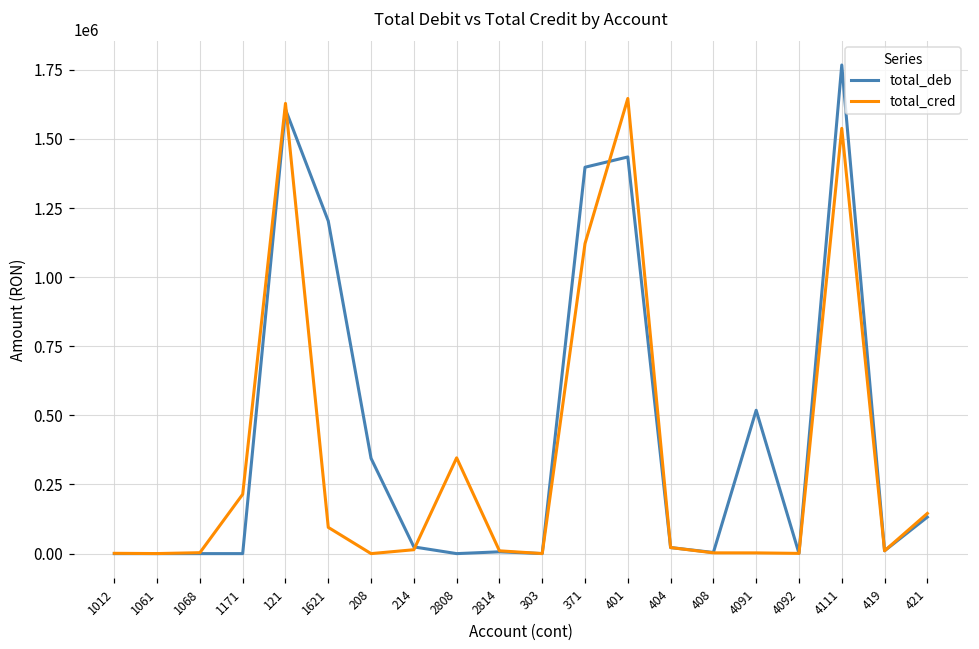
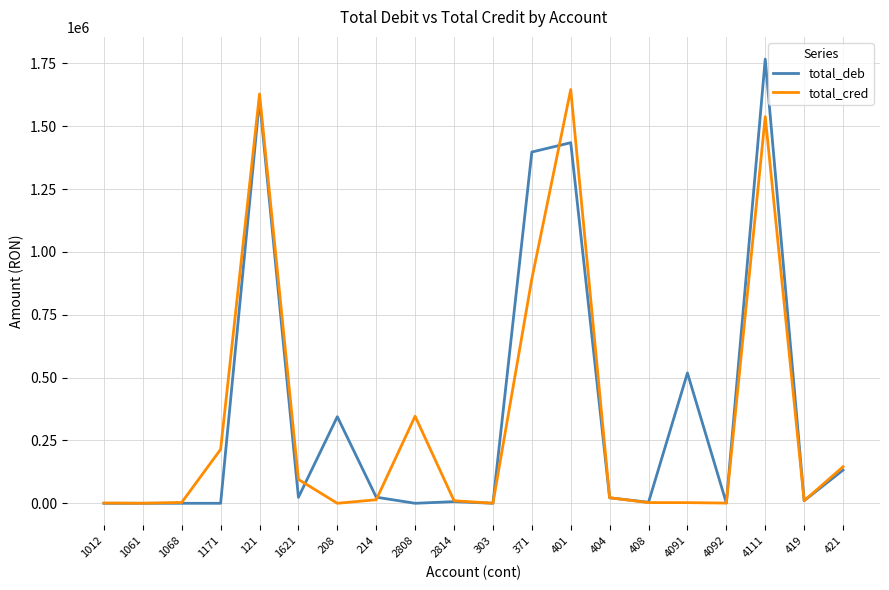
total_deb, 1621: 1200000 -> 20000
total_cred, 371: 1120000 -> 890000
